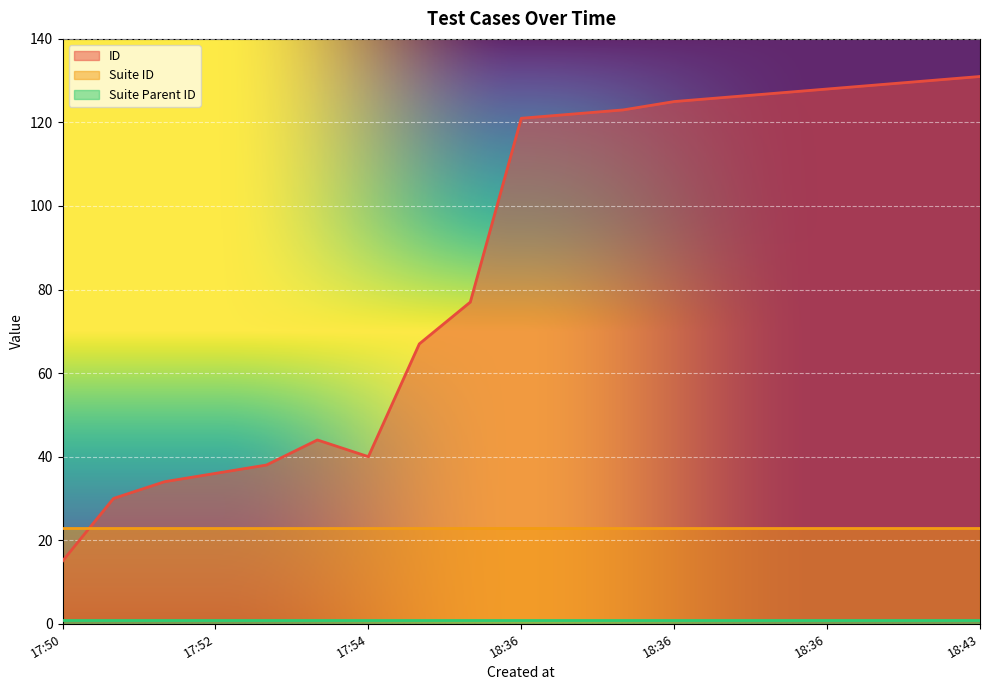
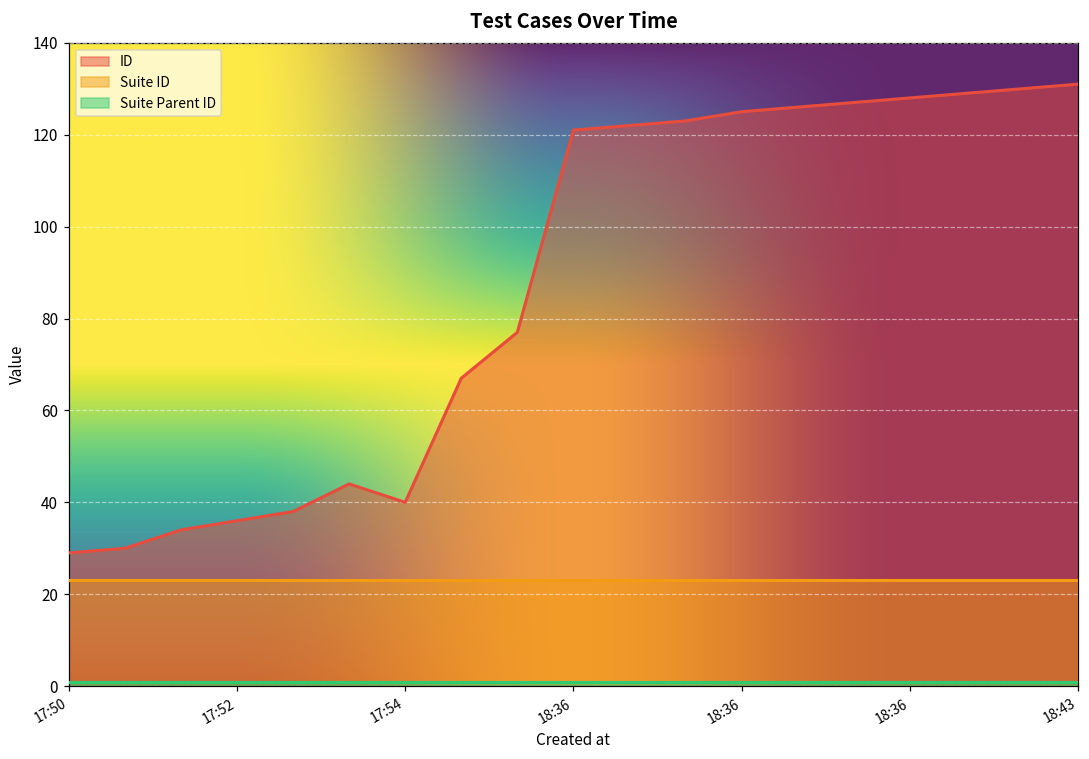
ID, 17:50: 15 -> 29
